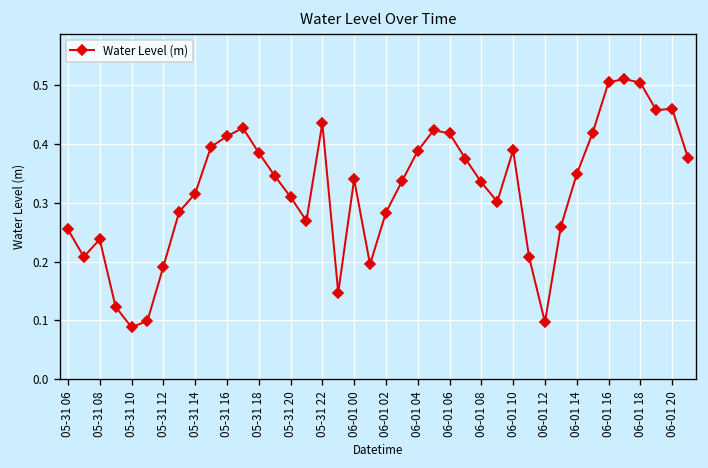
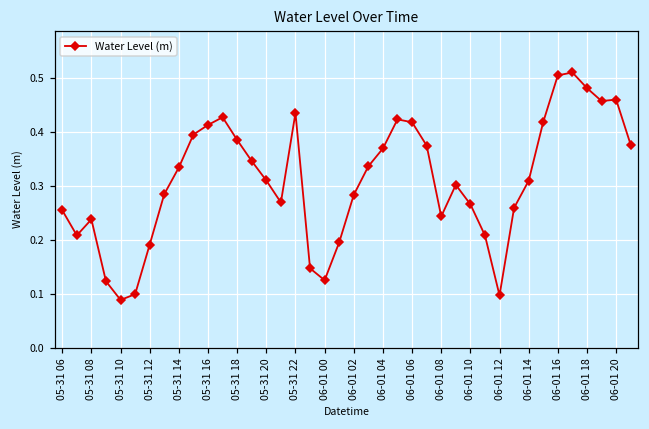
05-31 14: 0.31 -> 0.33
06-01 00: 0.34 -> 0.13
06-01 04: 0.39 -> 0.37
06-01 08: 0.33 -> 0.24
06-01 10: 0.39 -> 0.27
06-01 14: 0.35 -> 0.31
06-01 18: 0.50 -> 0.48
